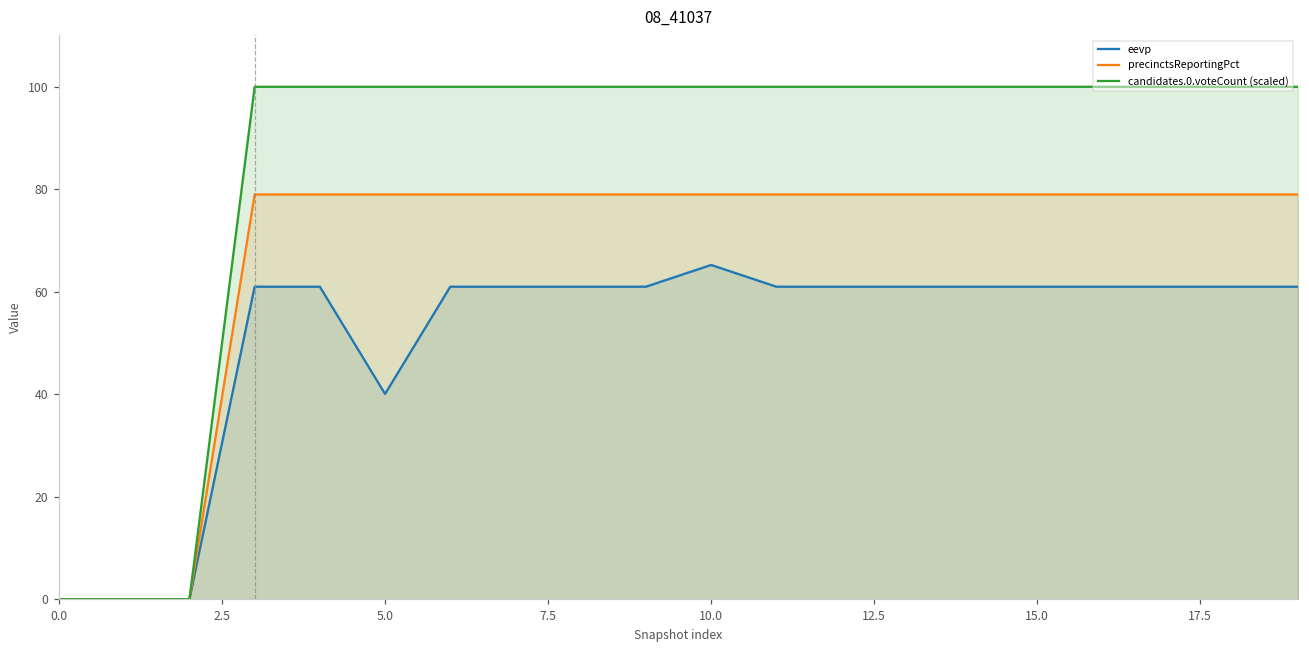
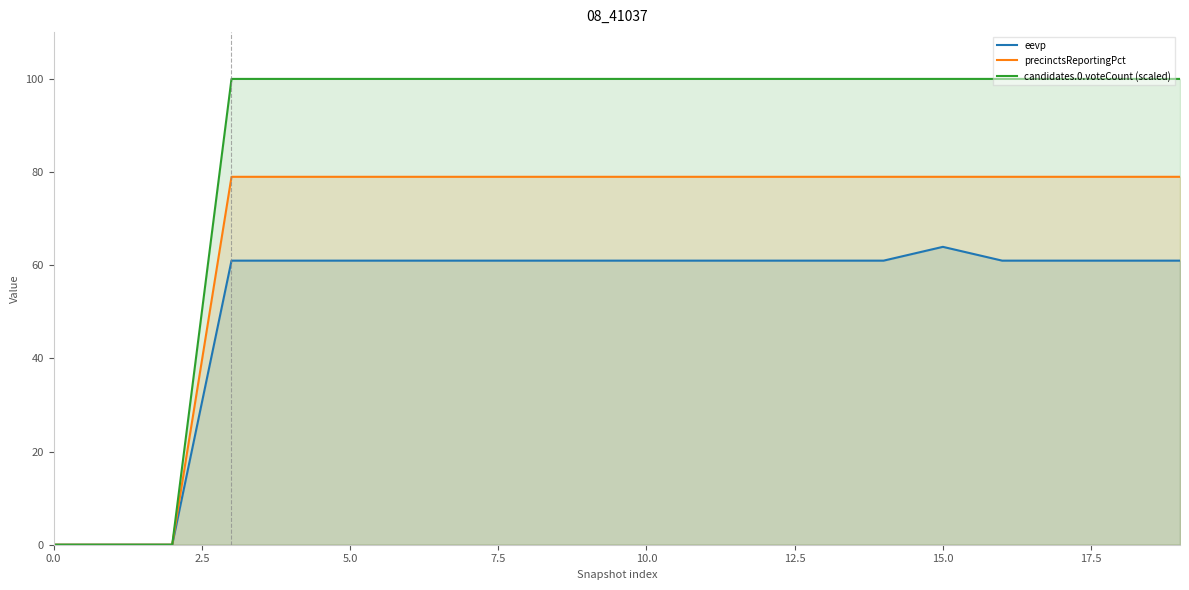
eevp, 5.0: 40 -> 61
eevp, 10.0: 65 -> 61
eevp, 15.0: 61 -> 64
